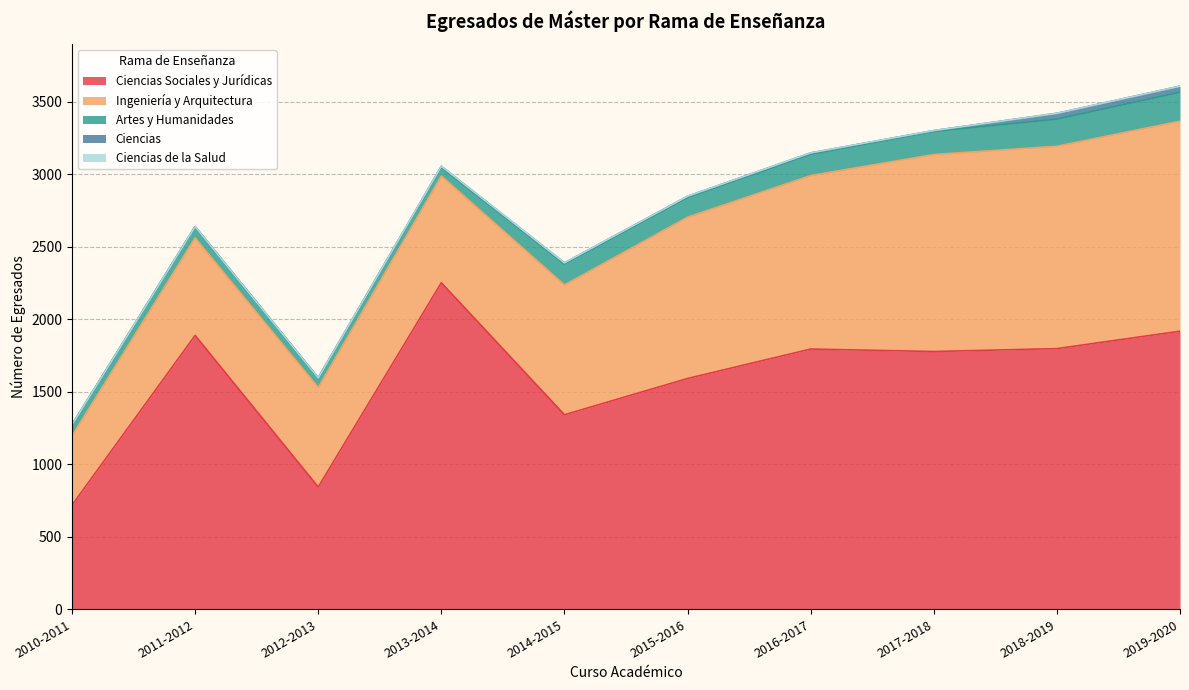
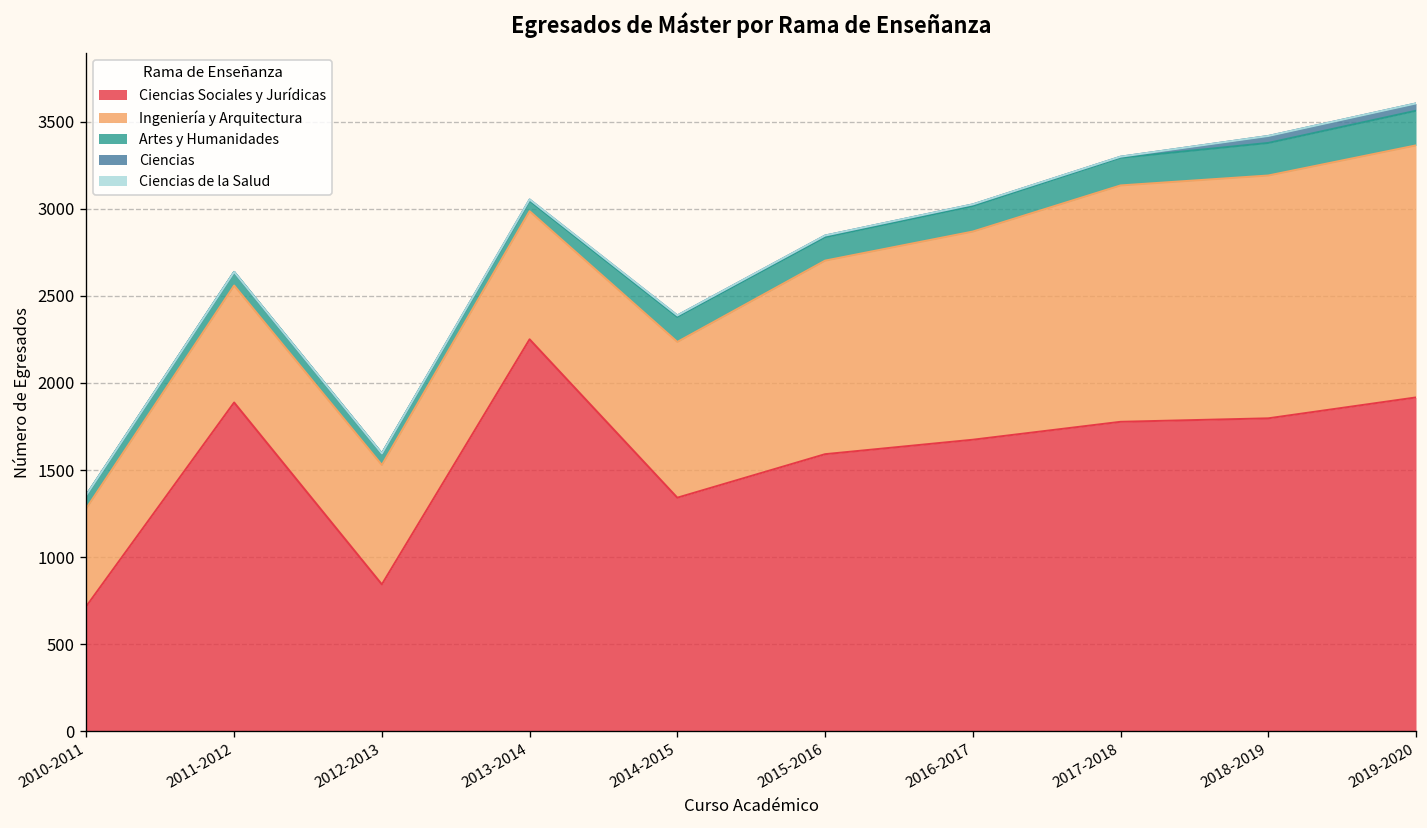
Ingeniería y Arquitectura, 2010-2011: 480 -> 560
Ciencias Sociales y Jurídicas, 2016-2017: 1790 -> 1670
